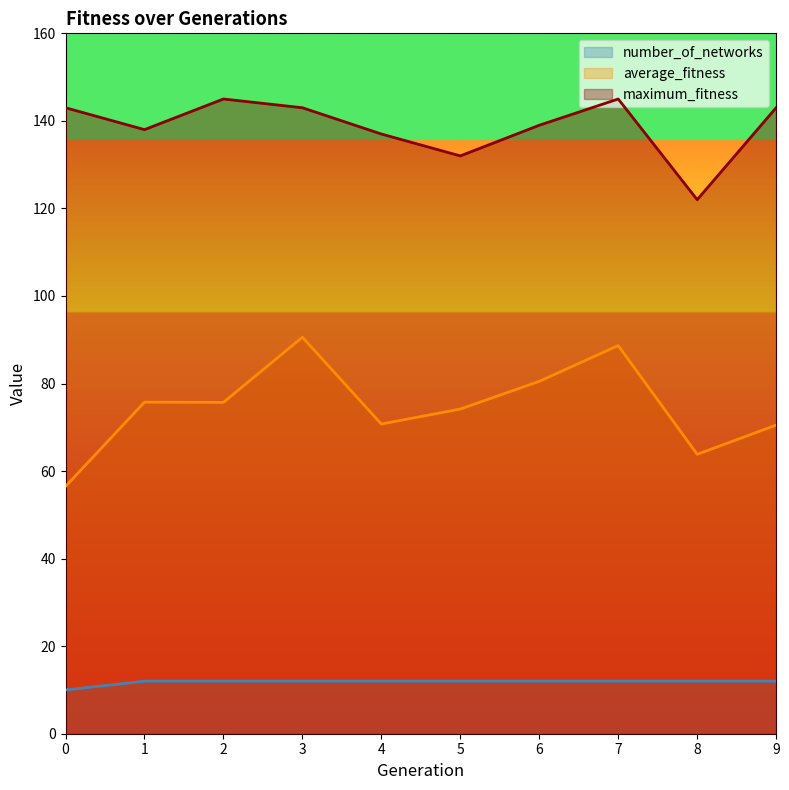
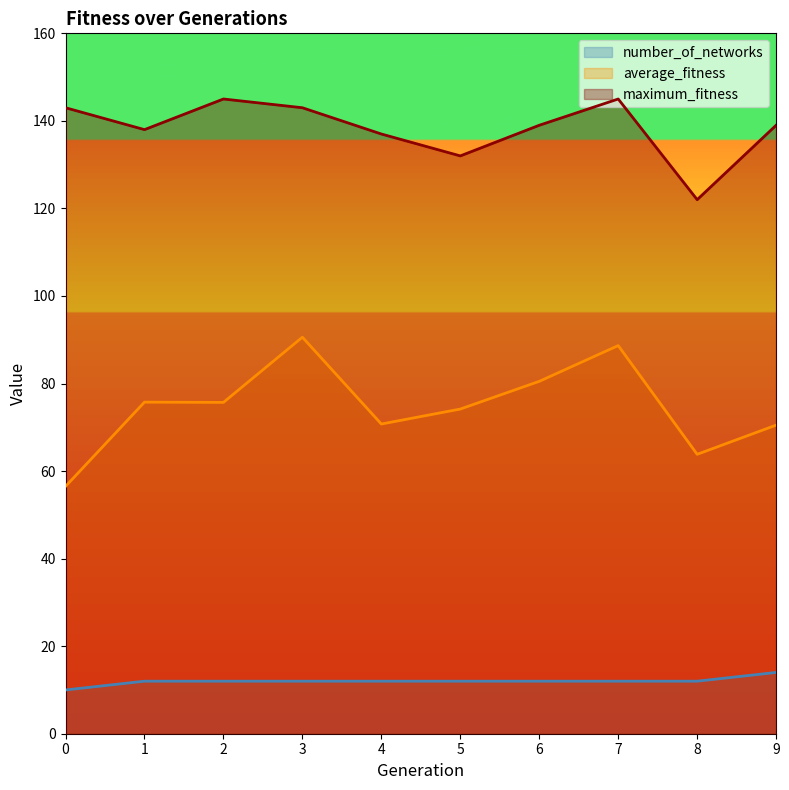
number_of_networks, 9: 12 -> 14
maximum_fitness, 9: 143 -> 139
